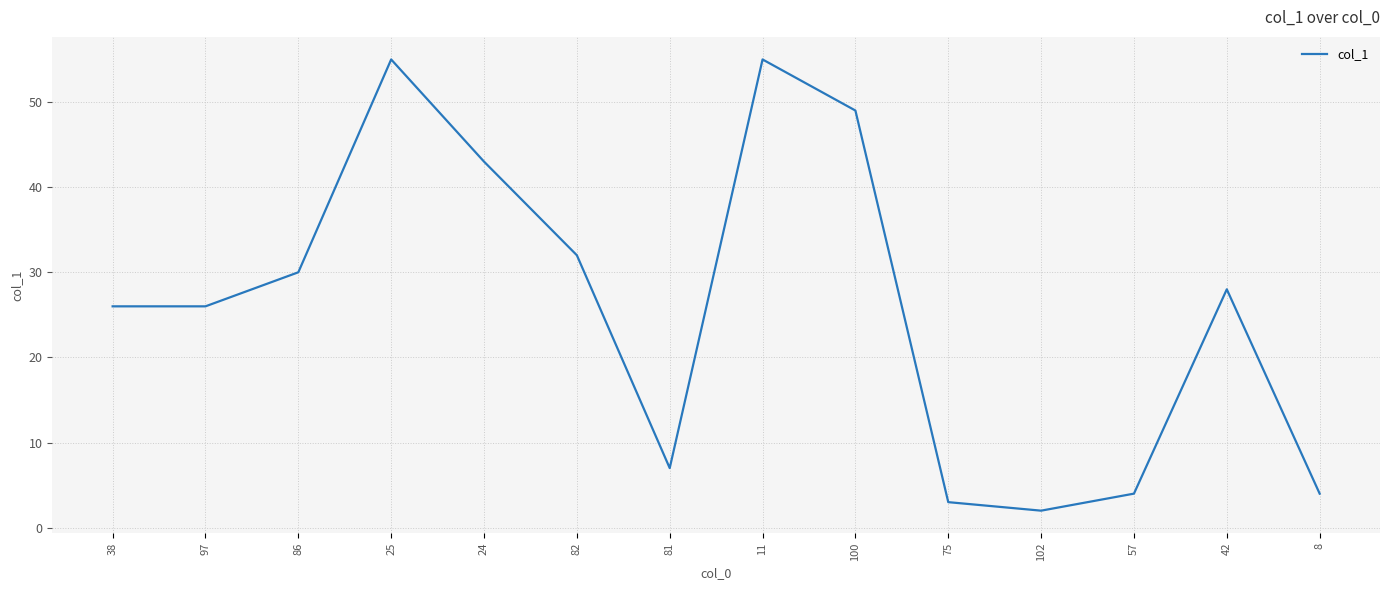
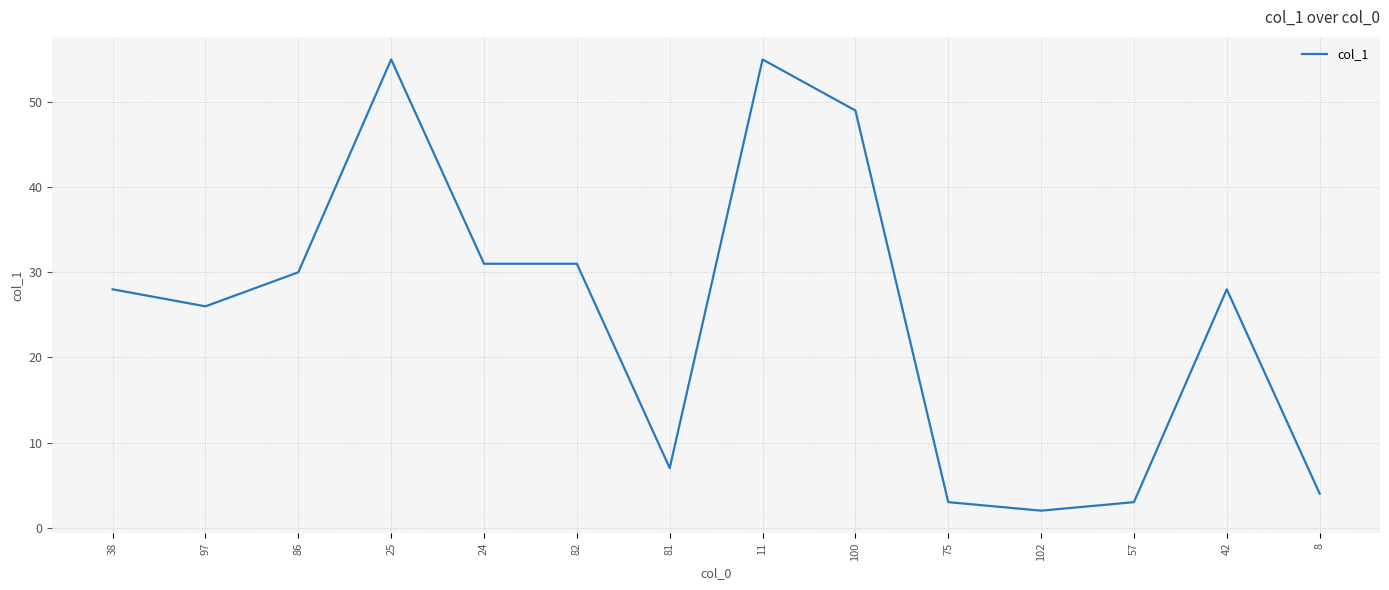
38: 26 -> 28
24: 43 -> 31
82: 32 -> 31
57: 4 -> 3
